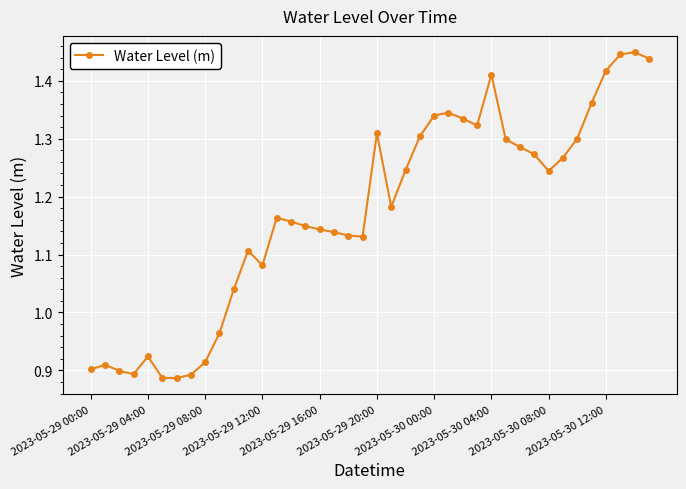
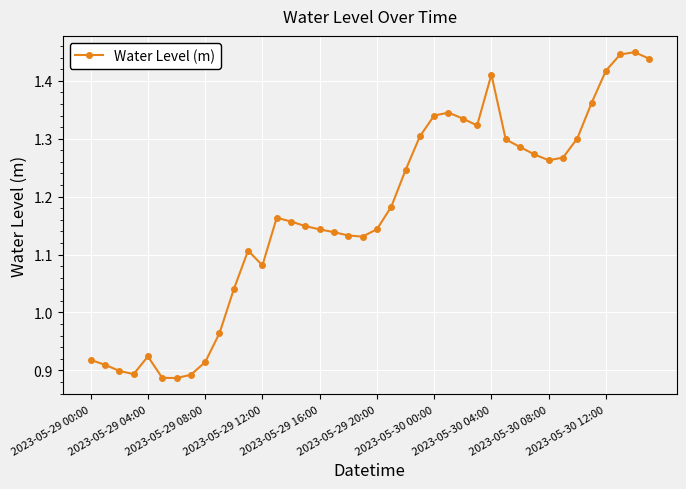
2023-05-29 00:00: 0.90 -> 0.92
2023-05-29 20:00: 1.31 -> 1.14
2023-05-30 08:00: 1.24 -> 1.26
